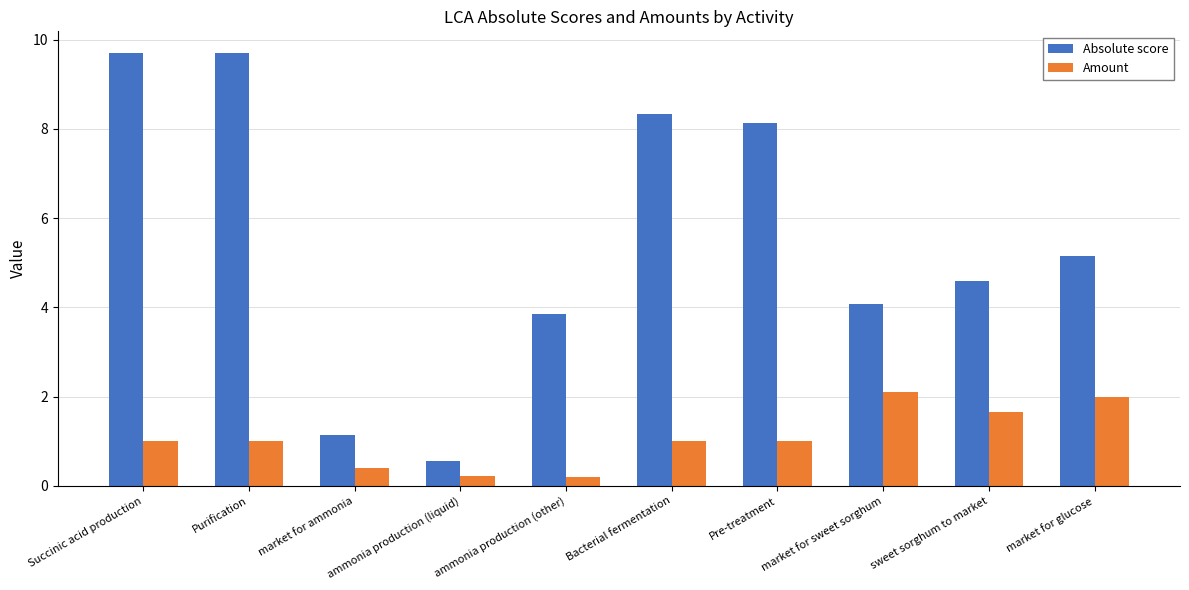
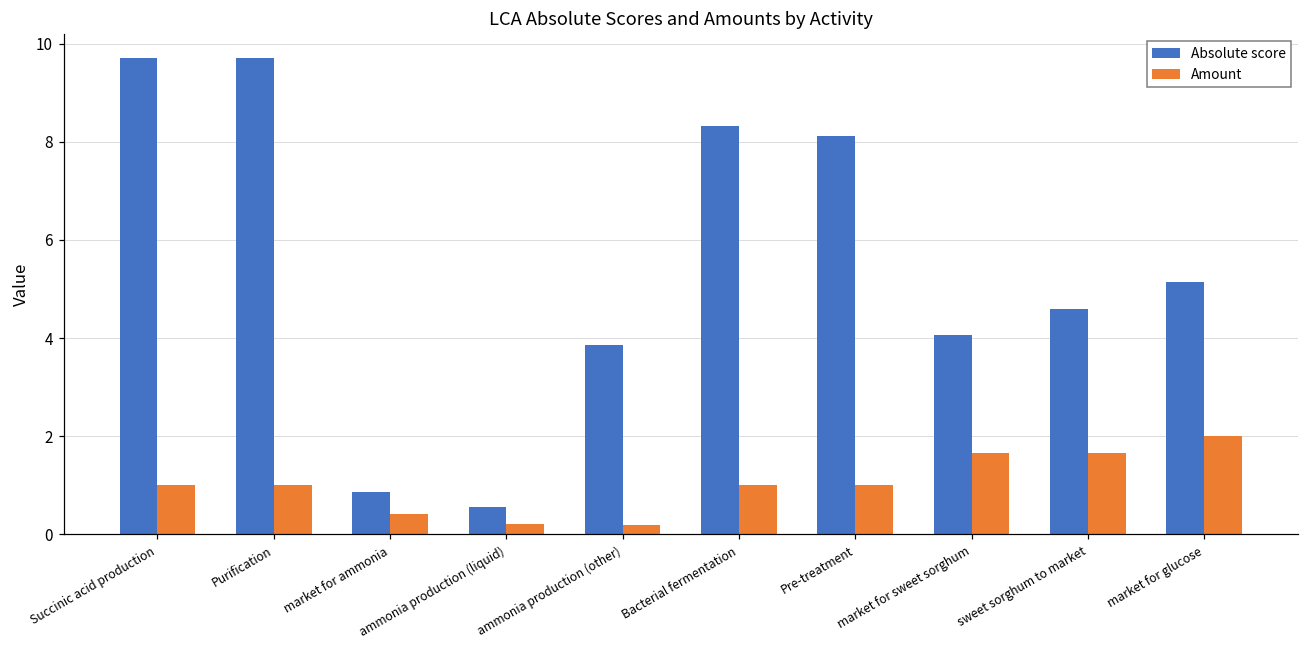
Absolute score, market for ammonia: 1.1 -> 0.9
Amount, market for sweet sorghum: 2.1 -> 1.7
